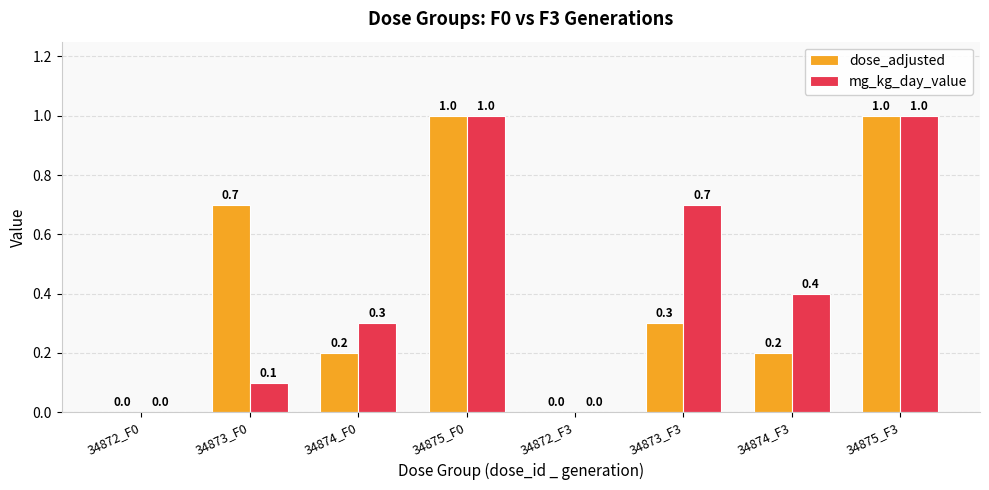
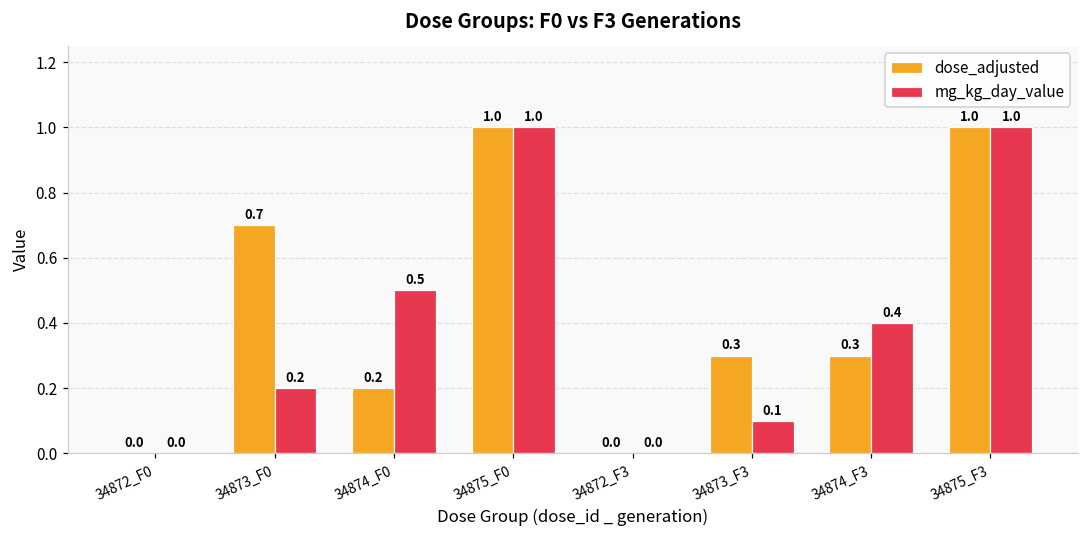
mg_kg_day_value, 34873_F0: 0.1 -> 0.2
mg_kg_day_value, 34874_F0: 0.3 -> 0.5
mg_kg_day_value, 34873_F3: 0.7 -> 0.1
dose_adjusted, 34874_F3: 0.2 -> 0.3
